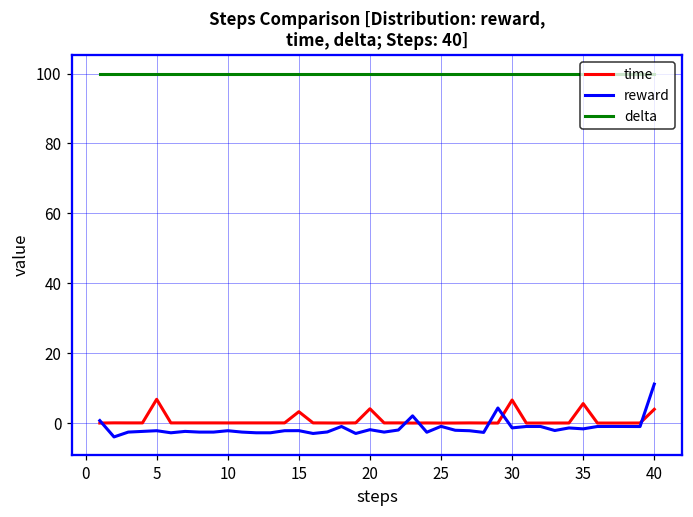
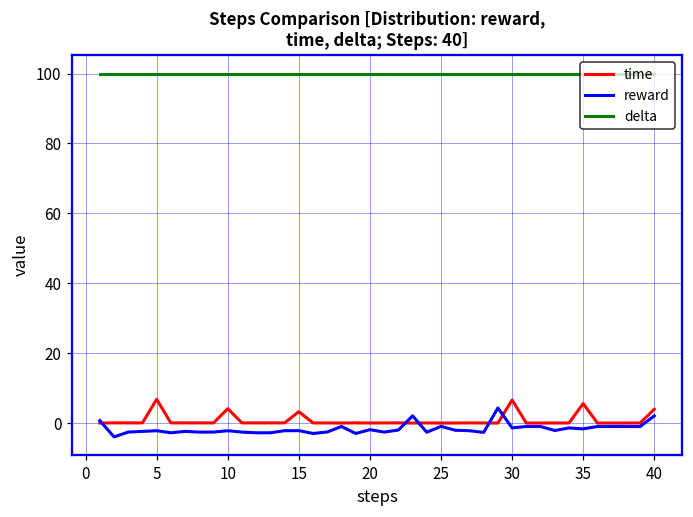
time, 10: 0 -> 4
time, 20: 4 -> 0
reward, 40: 11 -> 2
